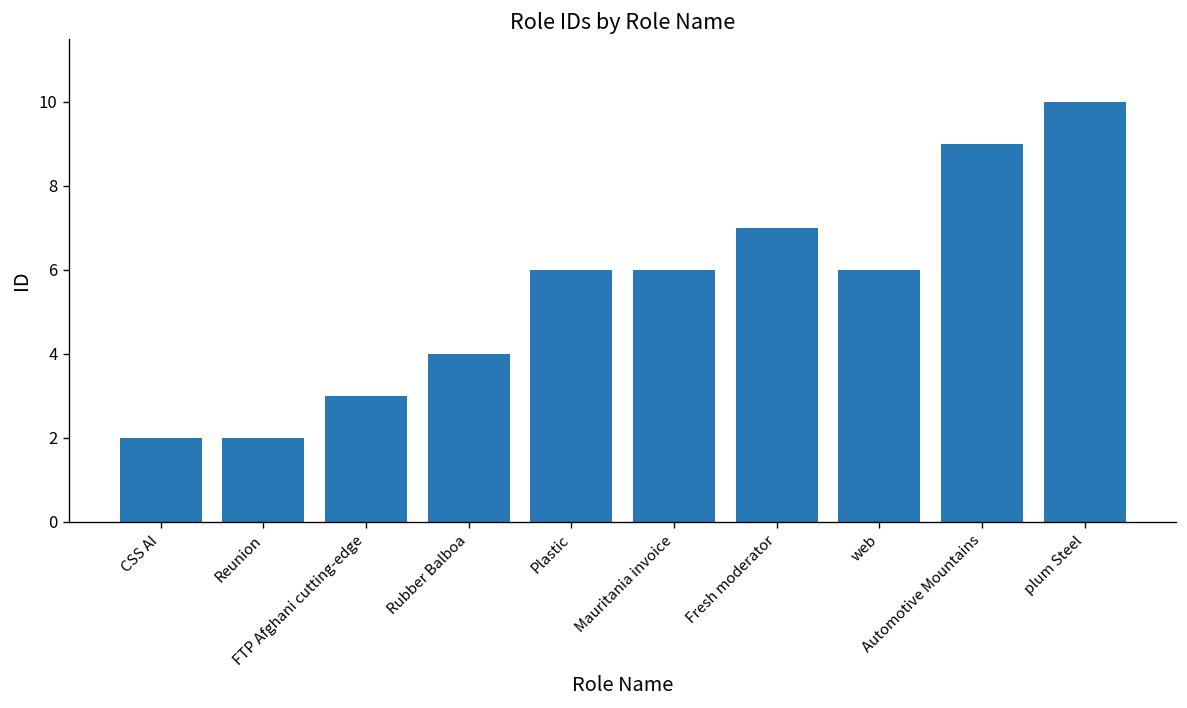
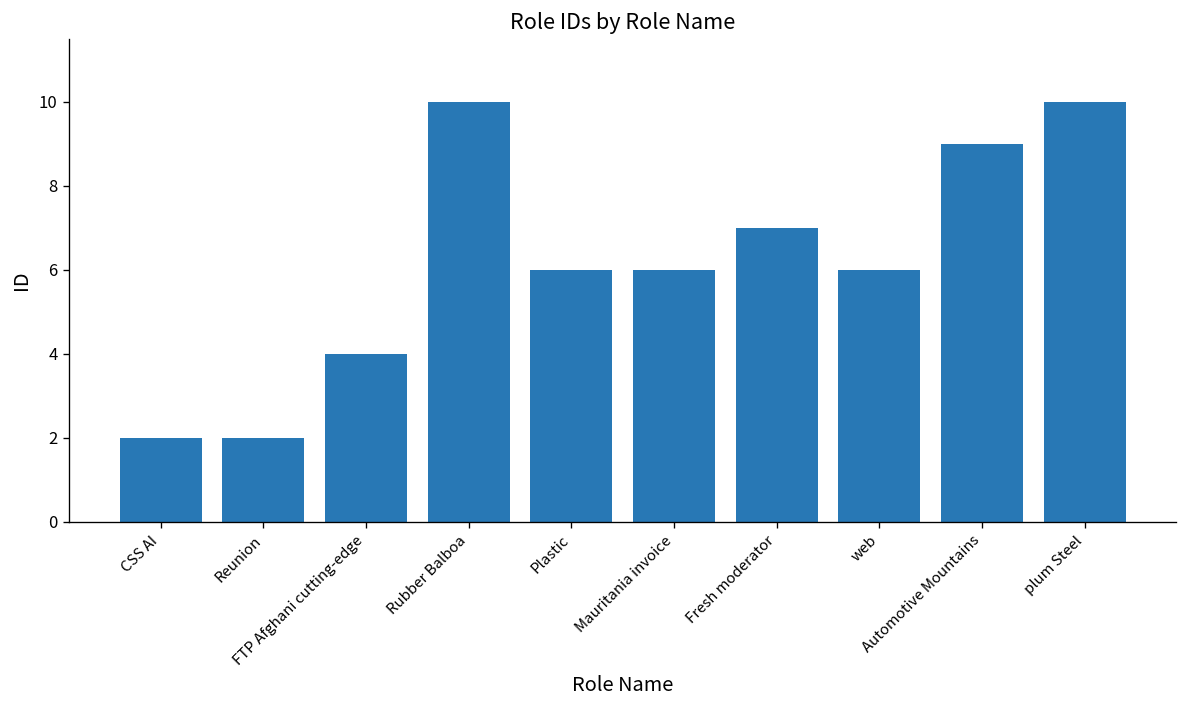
FTP Afghani cutting-edge: 3 -> 4
Rubber Balboa: 4 -> 10
